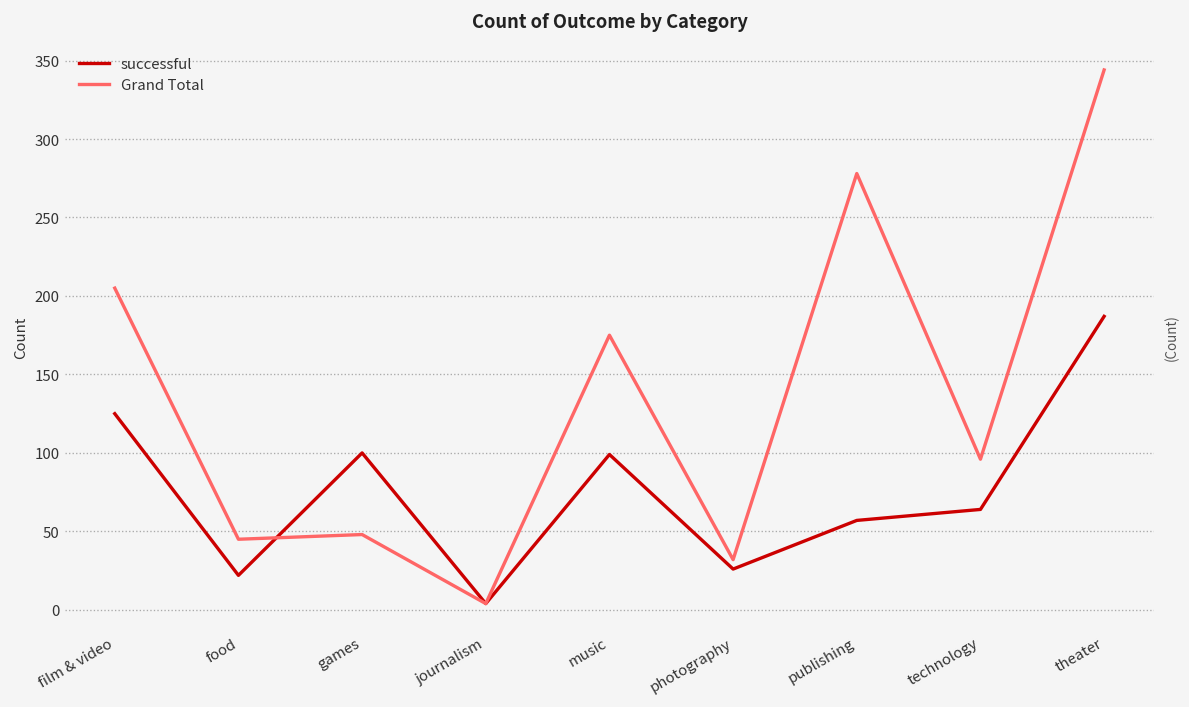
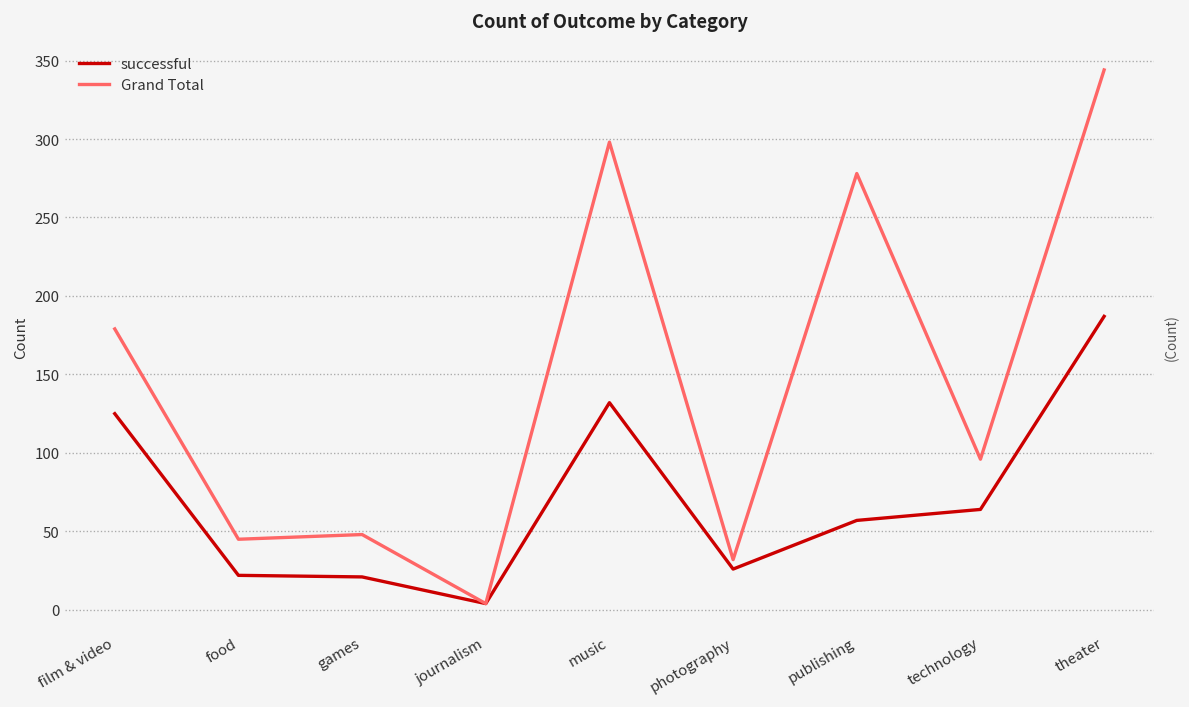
Grand Total, film & video: 205 -> 179
successful, games: 100 -> 21
successful, music: 99 -> 132
Grand Total, music: 175 -> 298
